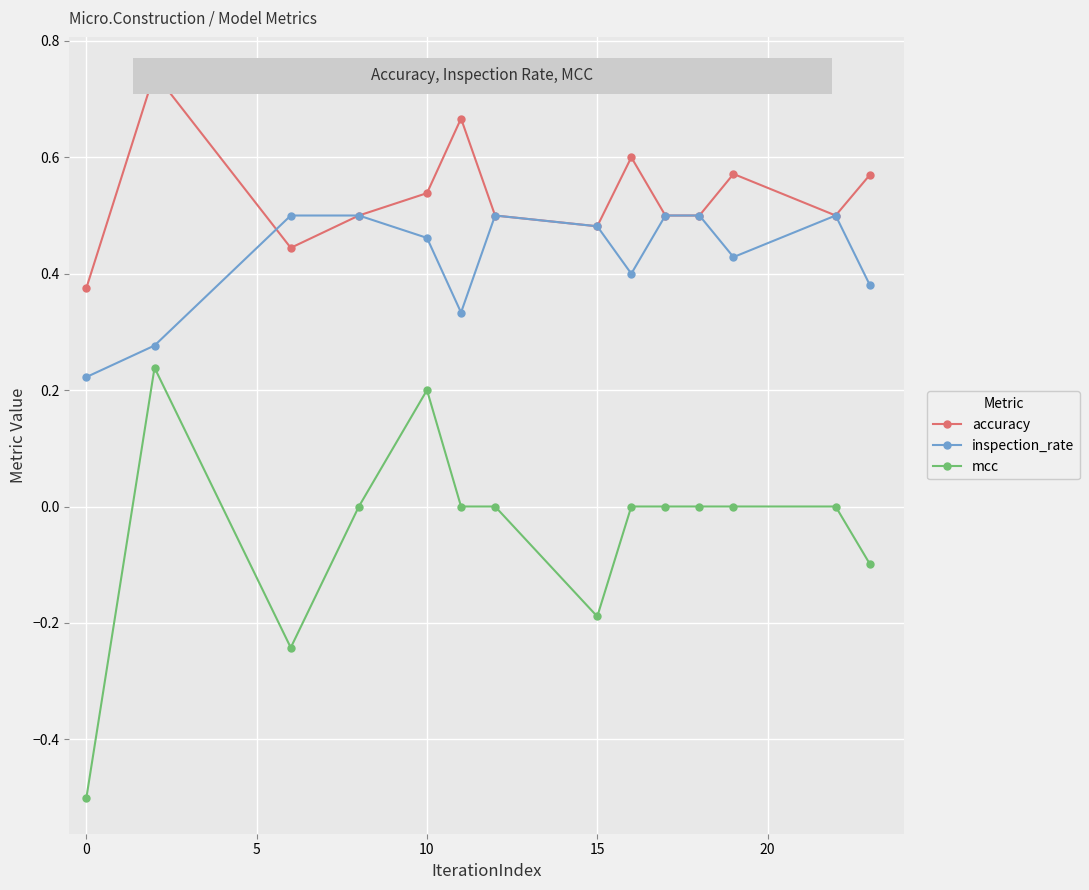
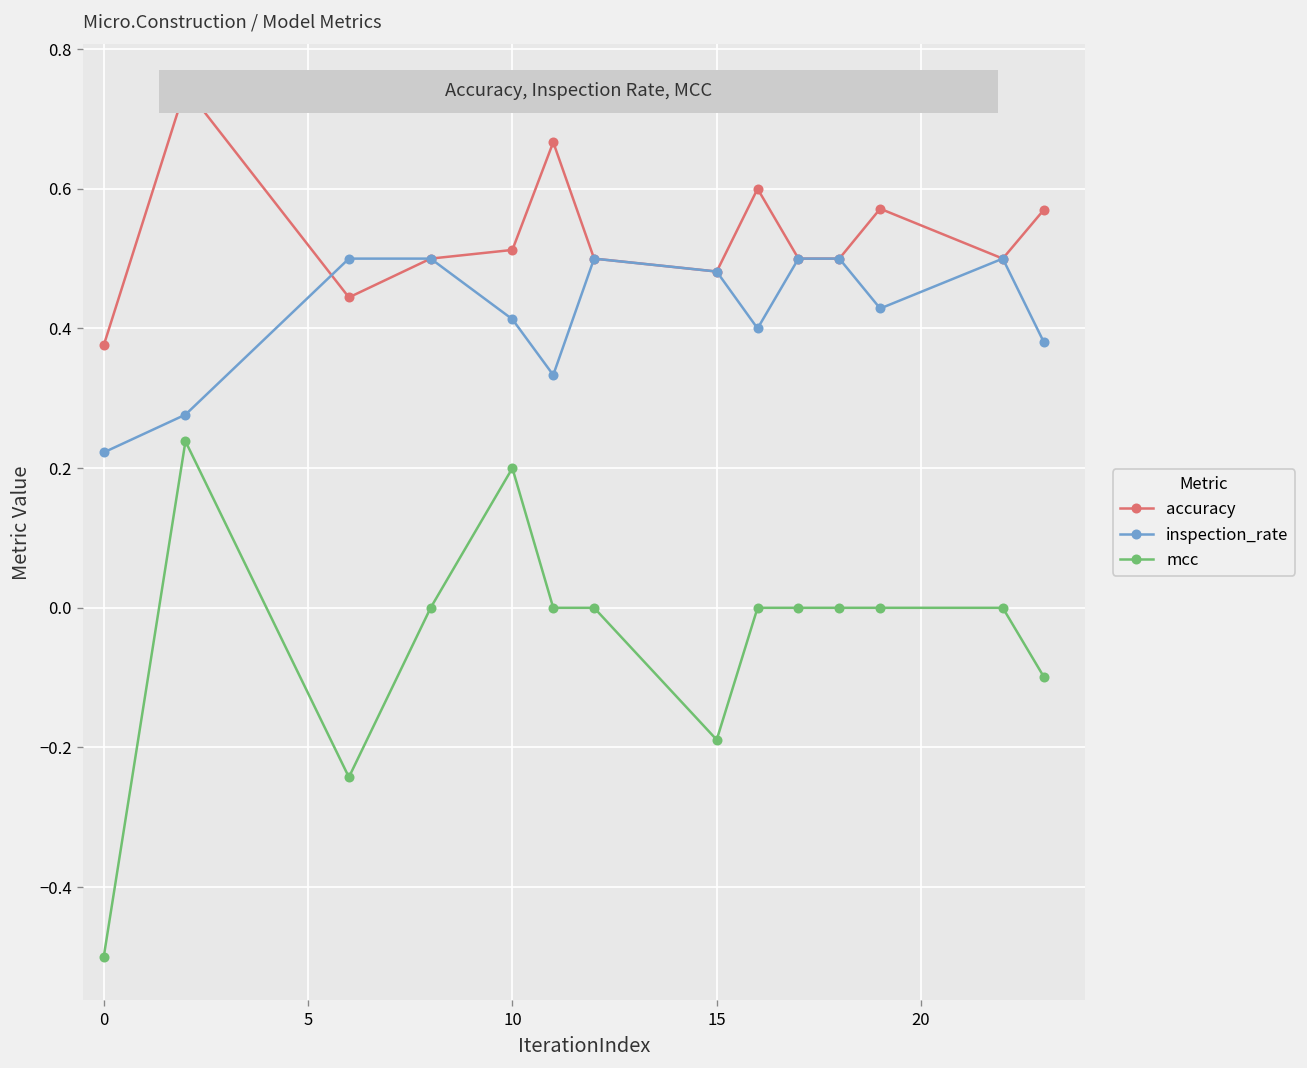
accuracy, 10: 0.54 -> 0.51
inspection_rate, 10: 0.46 -> 0.41
